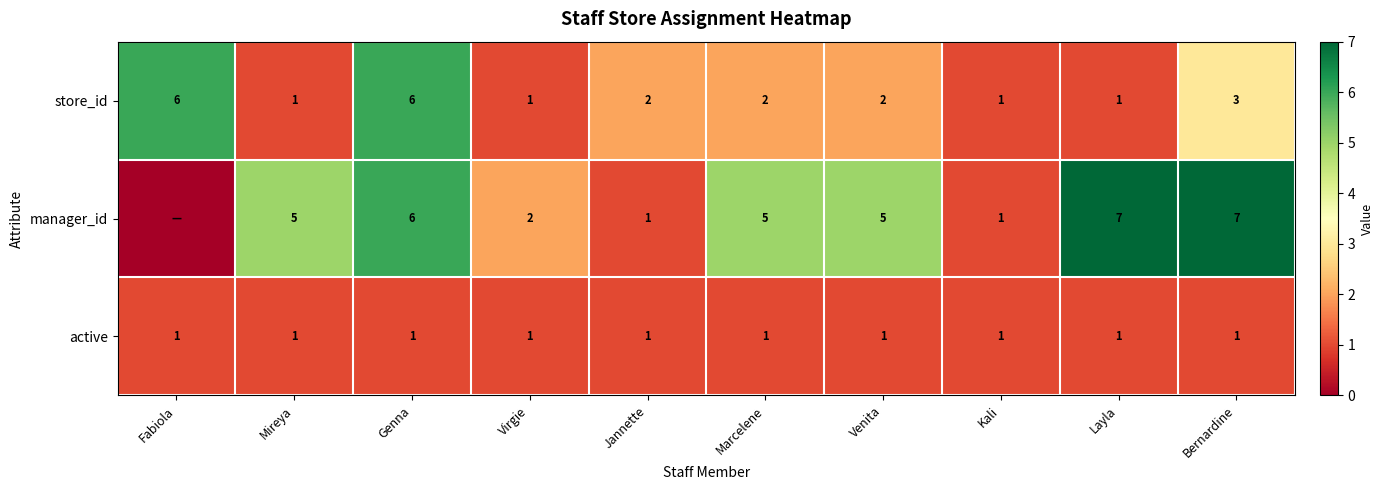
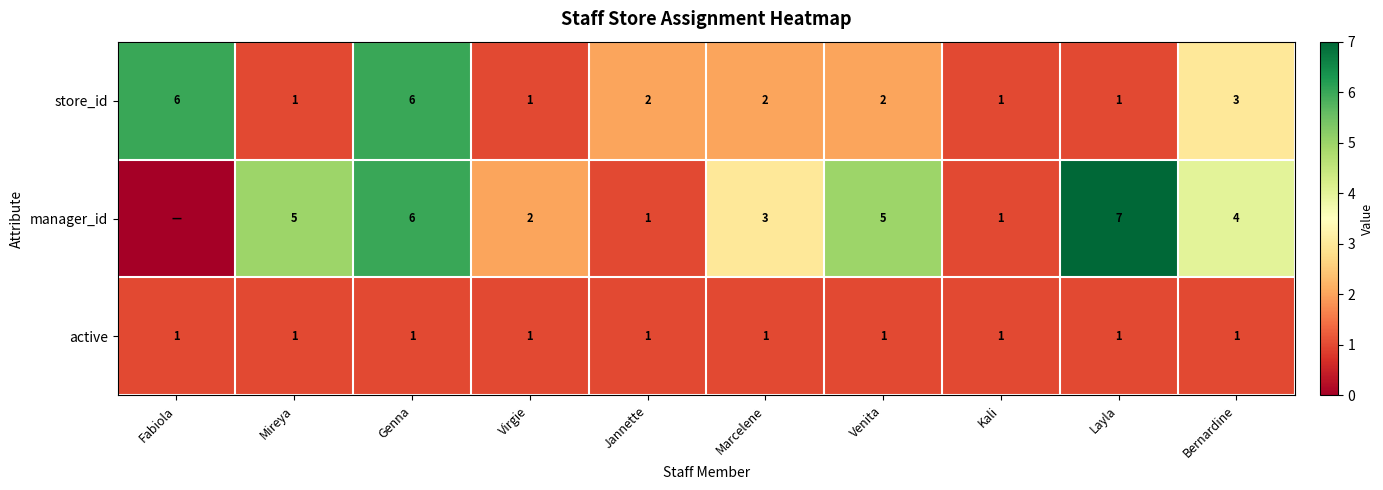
manager_id, Marcelene: 5 -> 3
manager_id, Bernardine: 7 -> 4
